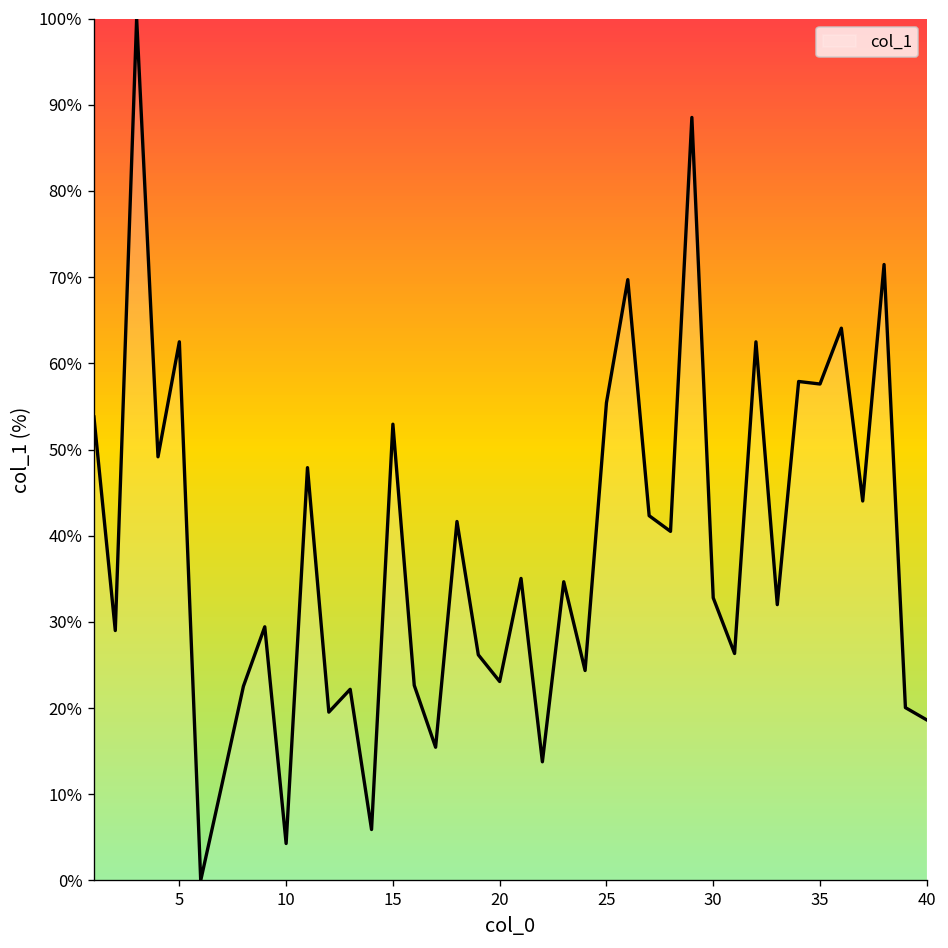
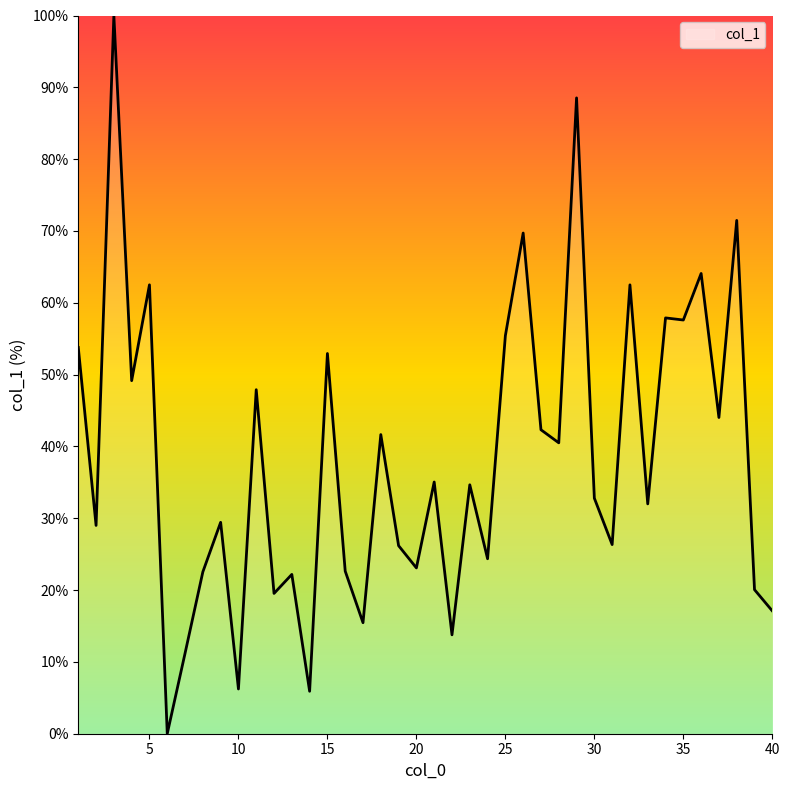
10: 4% -> 6%
40: 19% -> 17%
